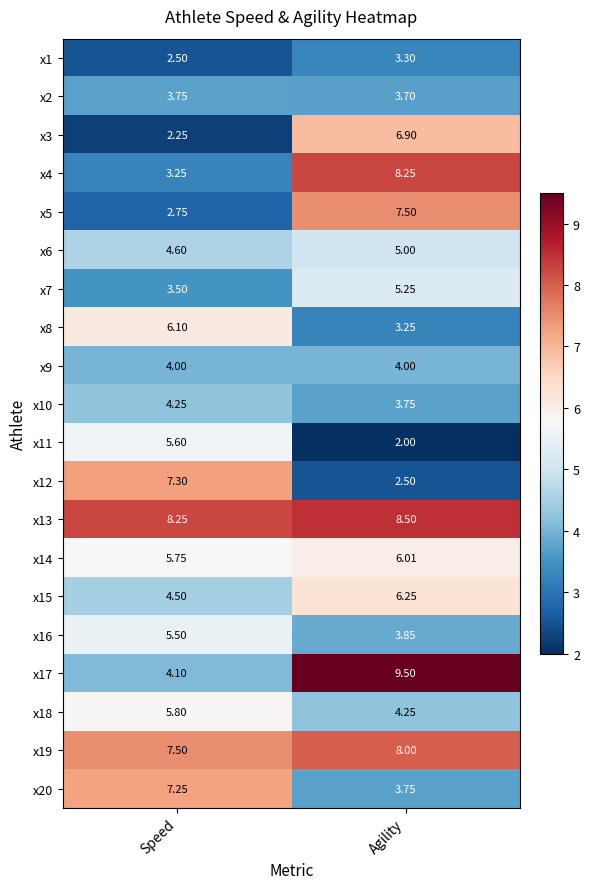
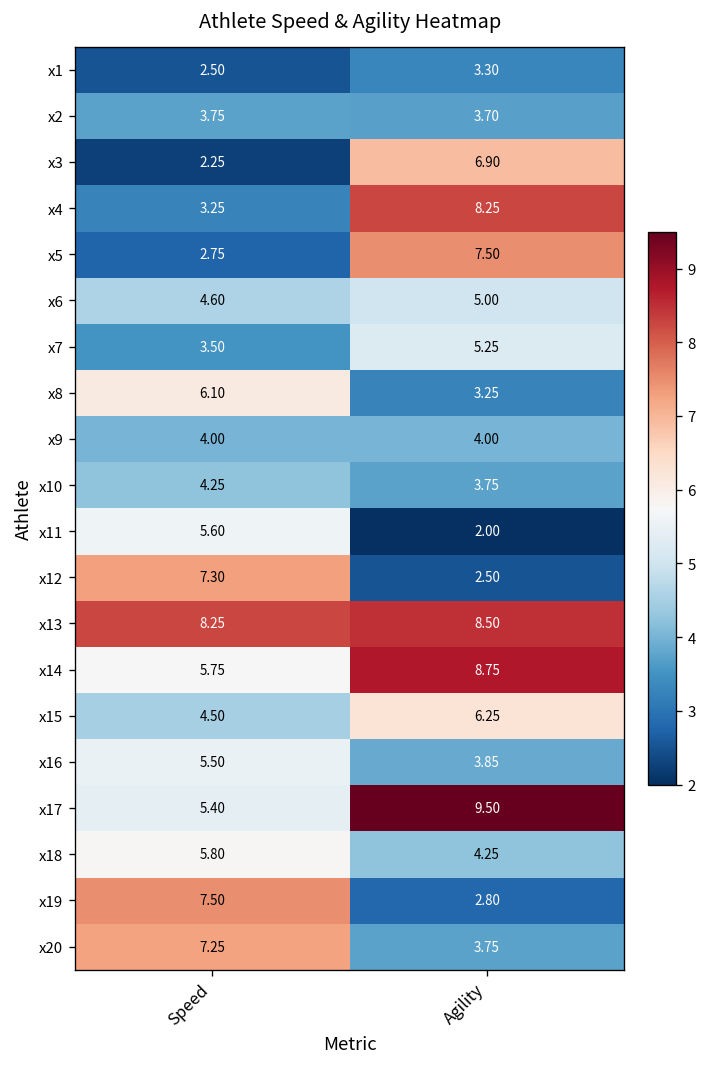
x14, Agility: 6.01 -> 8.75
x17, Speed: 4.10 -> 5.40
x19, Agility: 8.00 -> 2.80
